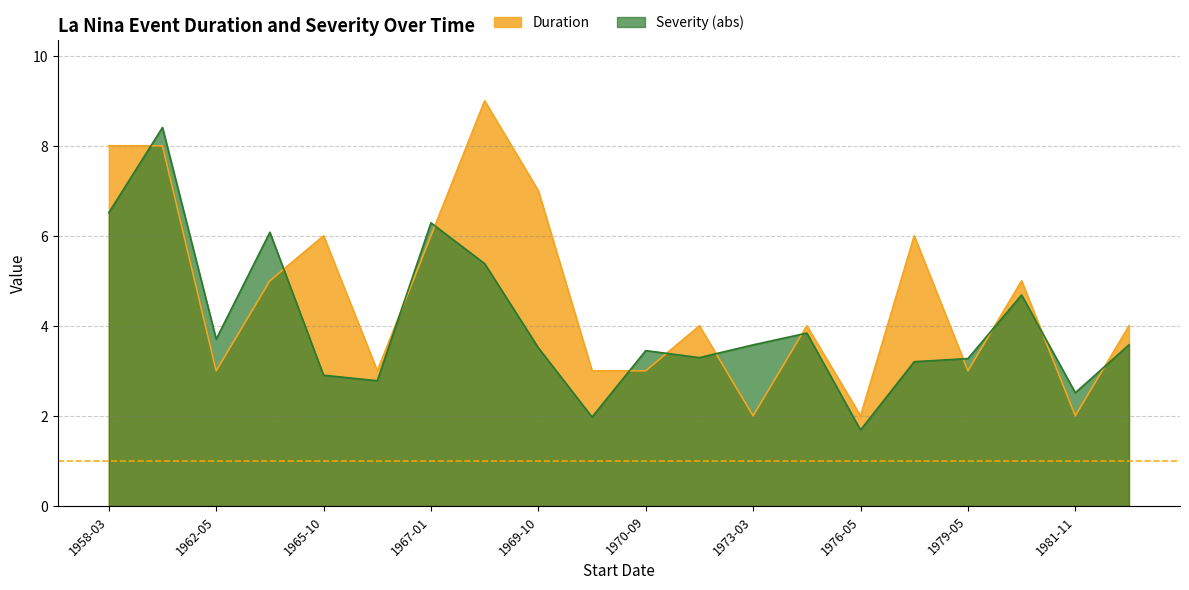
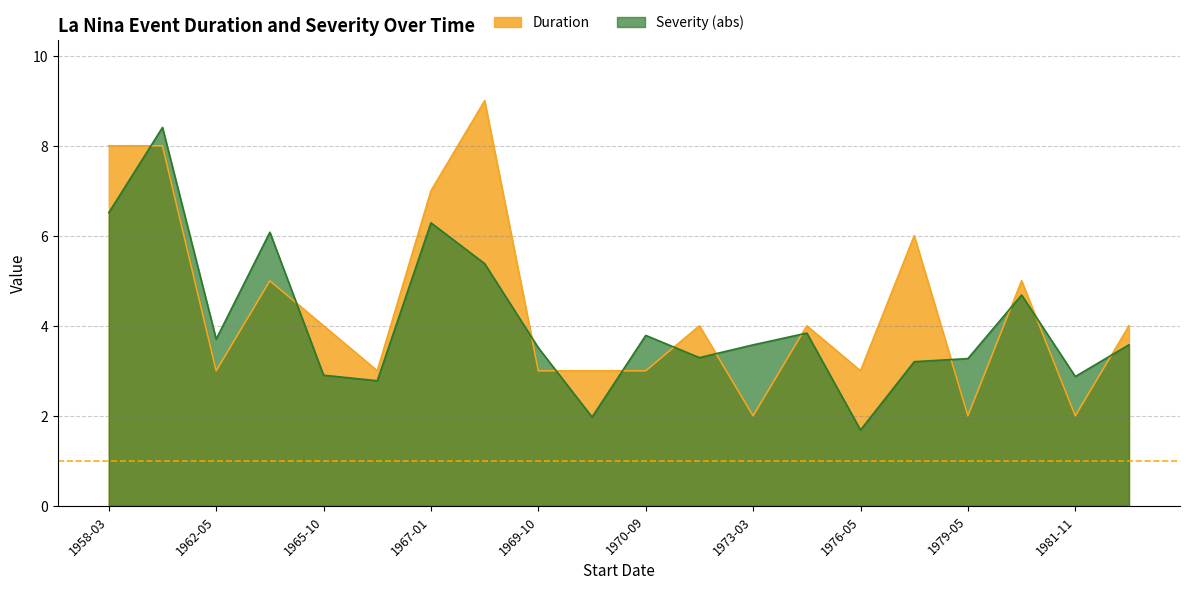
Duration, 1965-10: 6 -> 4
Duration, 1967-01: 6 -> 7
Duration, 1969-10: 7 -> 3
Severity (abs), 1970-09: 3.4 -> 3.8
Duration, 1976-05: 2 -> 3
Duration, 1979-05: 3 -> 2
Severity (abs), 1981-11: 2.5 -> 2.9
